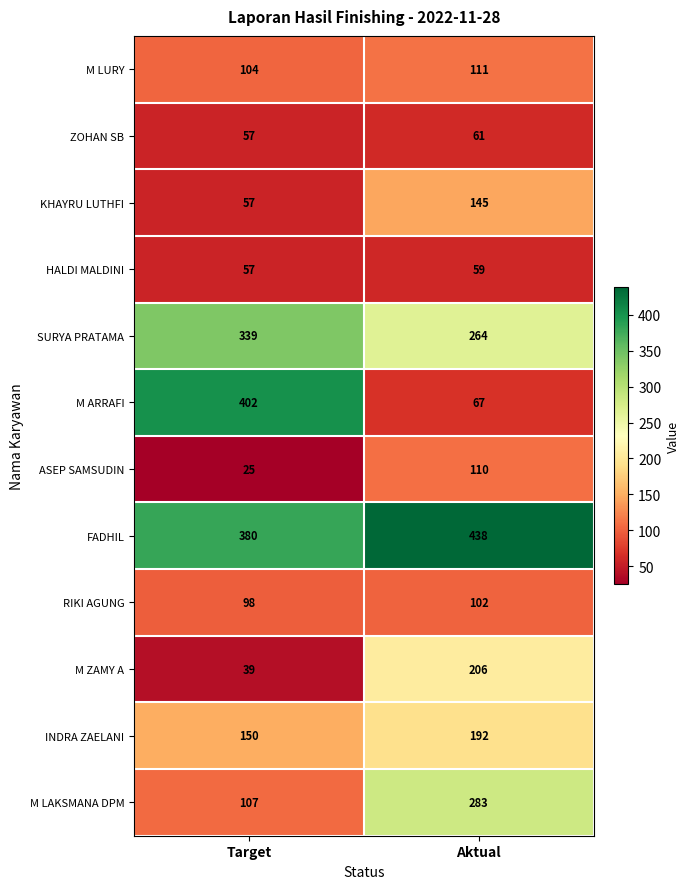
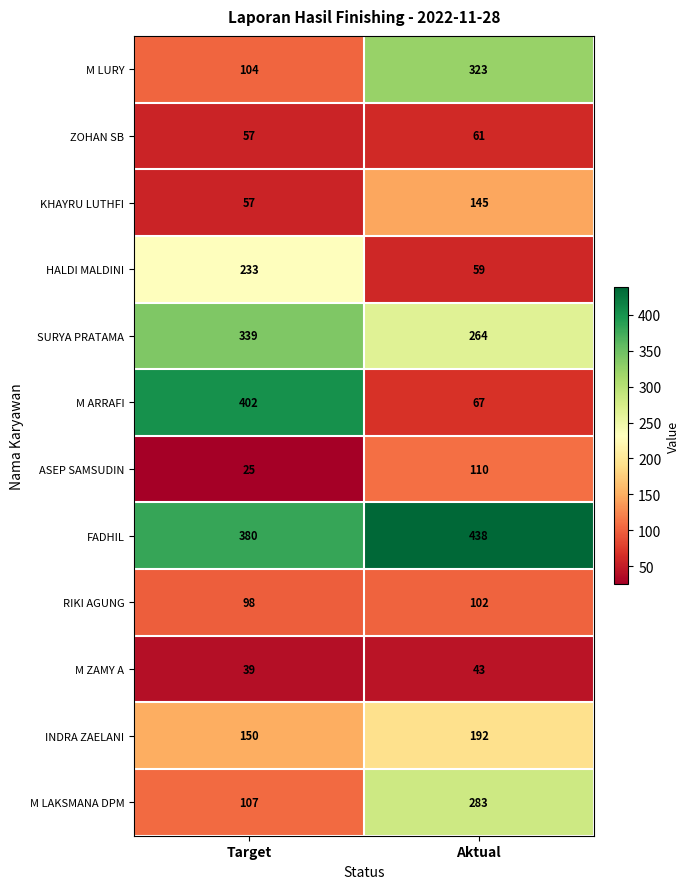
M LURY, Aktual: 111 -> 323
HALDI MALDINI, Target: 57 -> 233
M ZAMY A, Aktual: 206 -> 43
